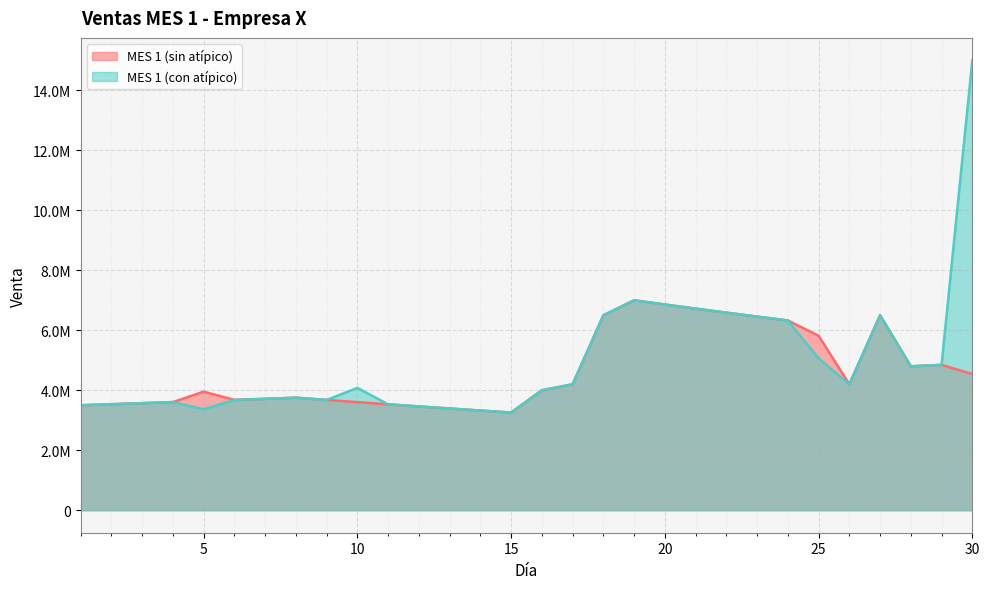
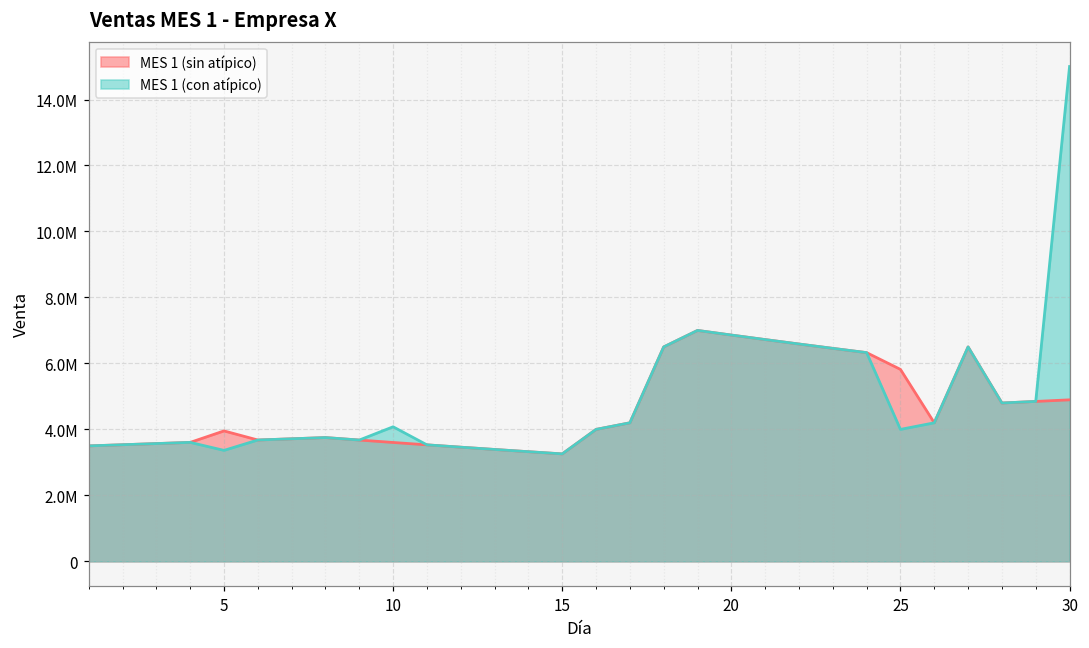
MES 1 (con atípico), 25: 5100000 -> 4000000
MES 1 (sin atípico), 30: 4500000 -> 4900000
